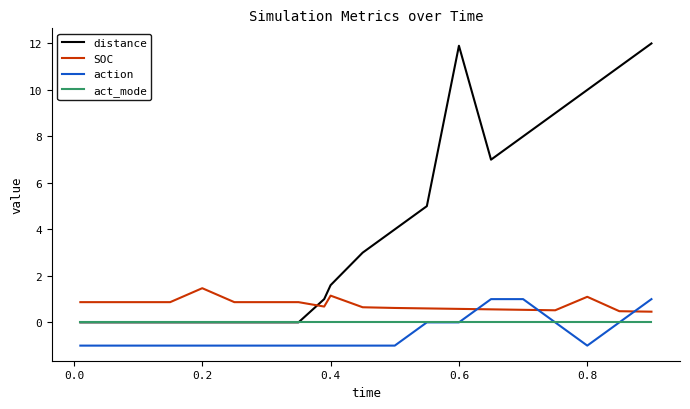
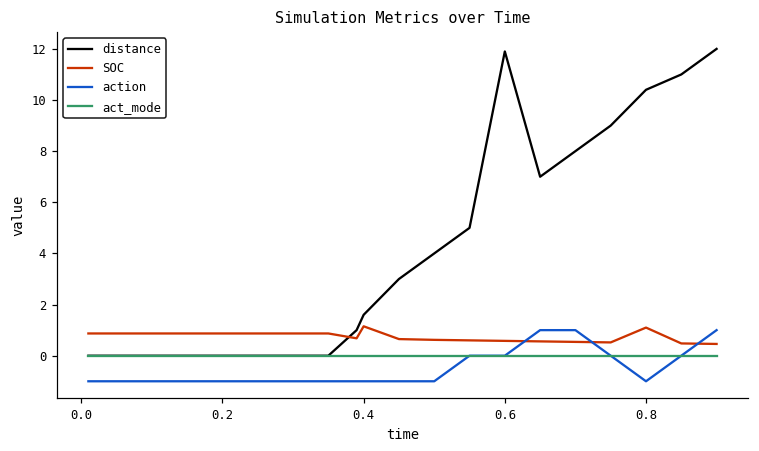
SOC, 0.2: 1.5 -> 0.9
distance, 0.8: 10.0 -> 10.4
